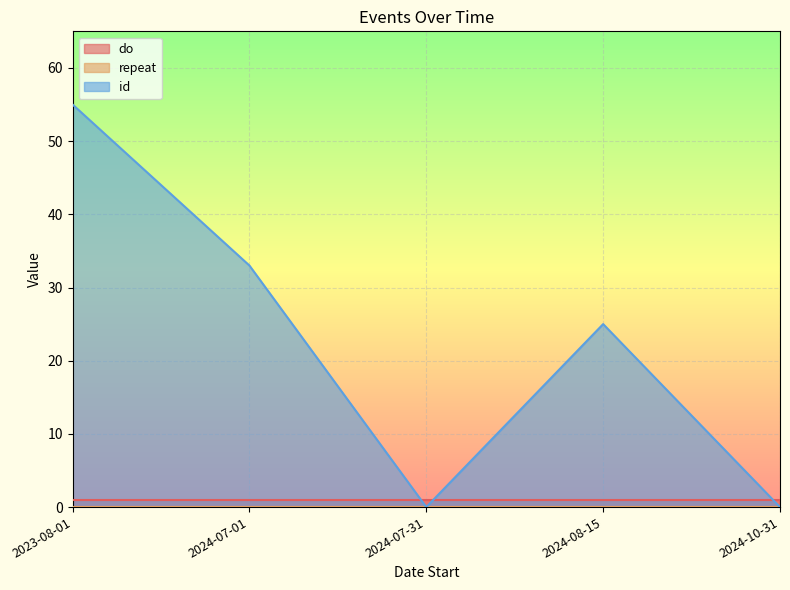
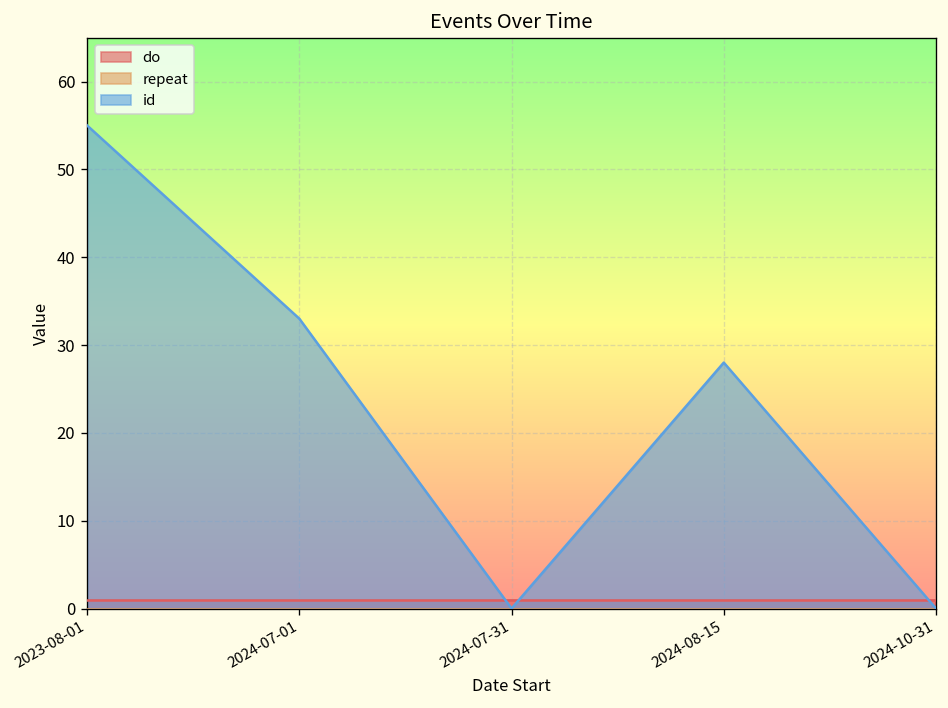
id, 2024-08-15: 25 -> 28
